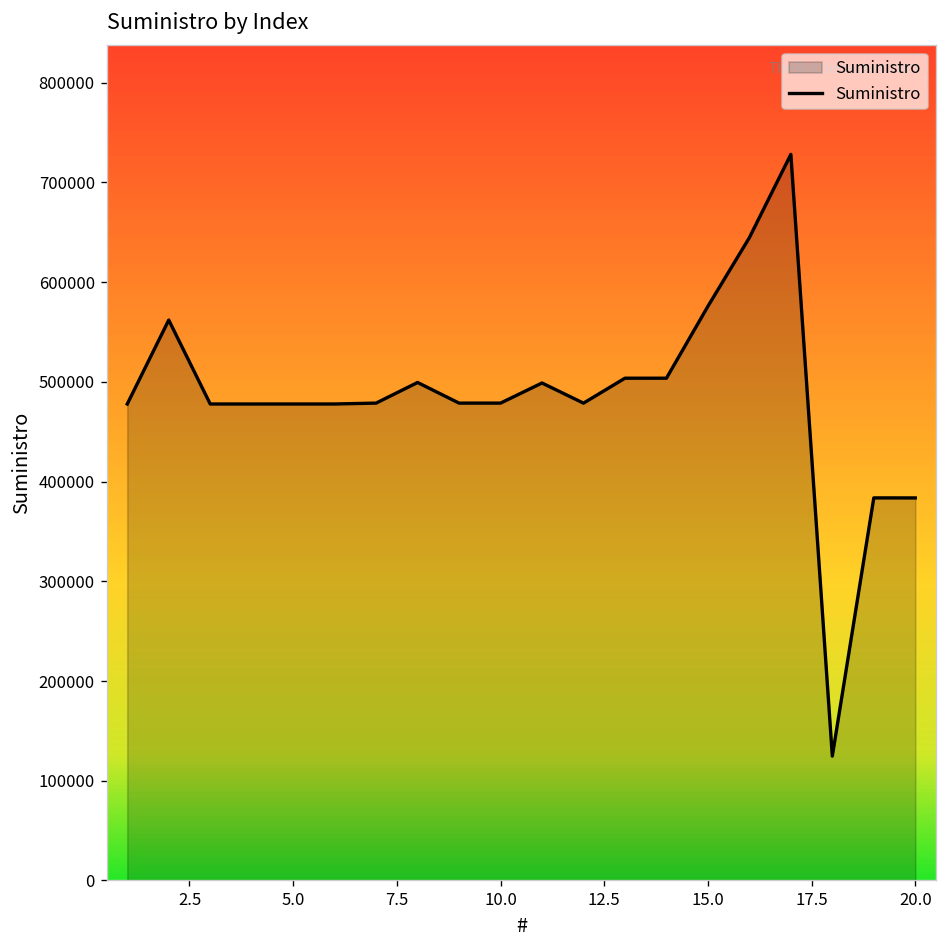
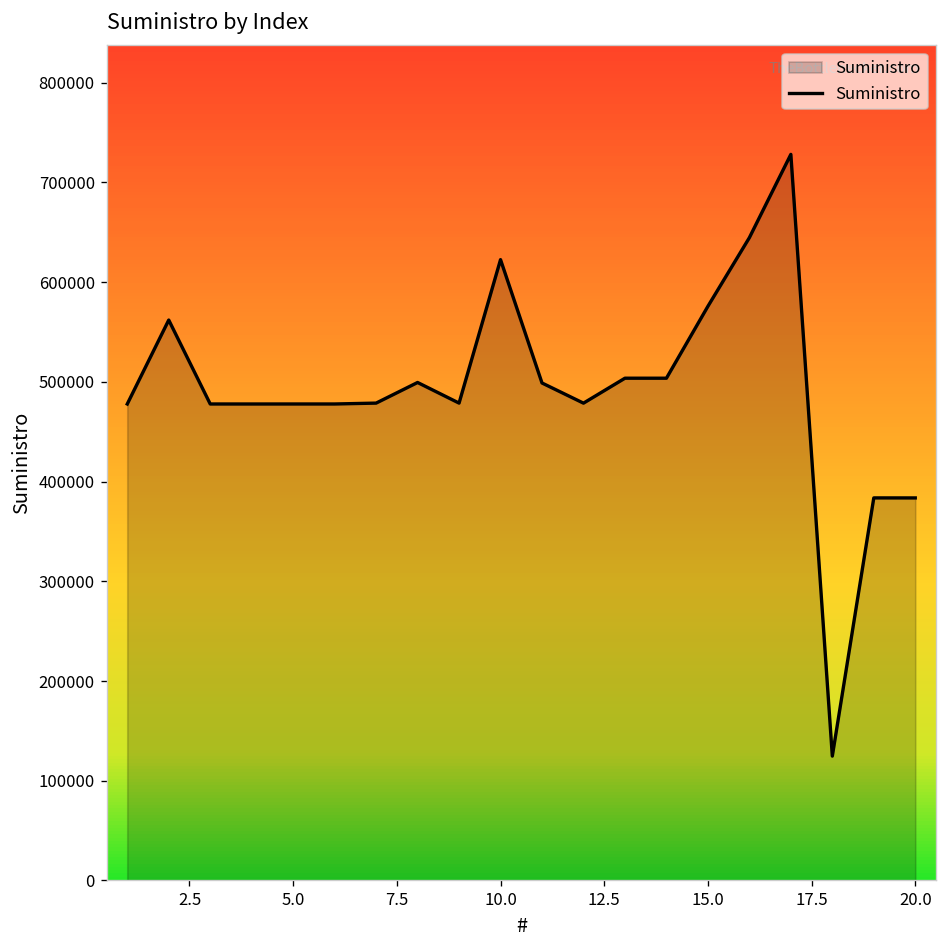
10.0: 480000 -> 620000
